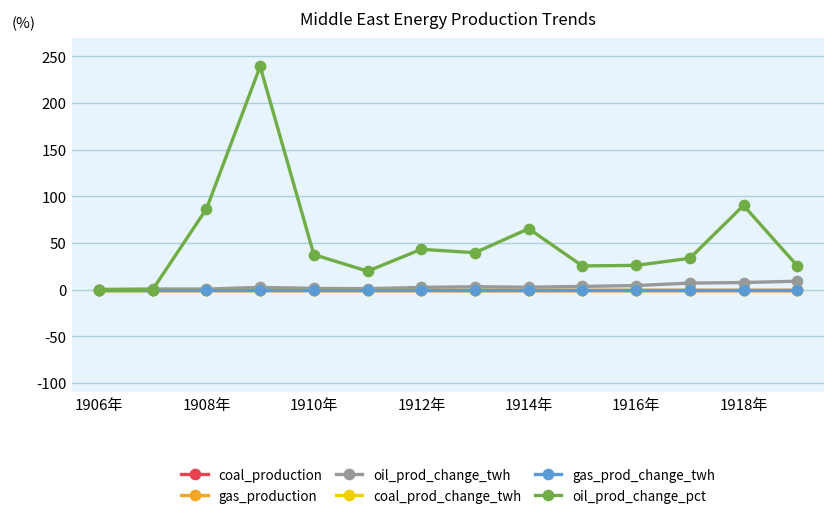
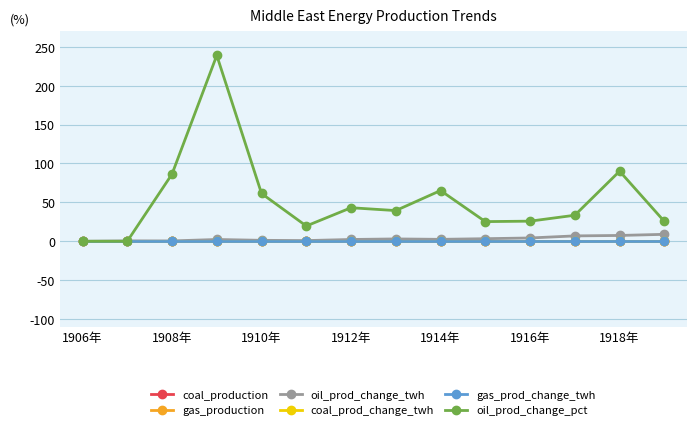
oil_prod_change_pct, 1910年: 40 -> 60
